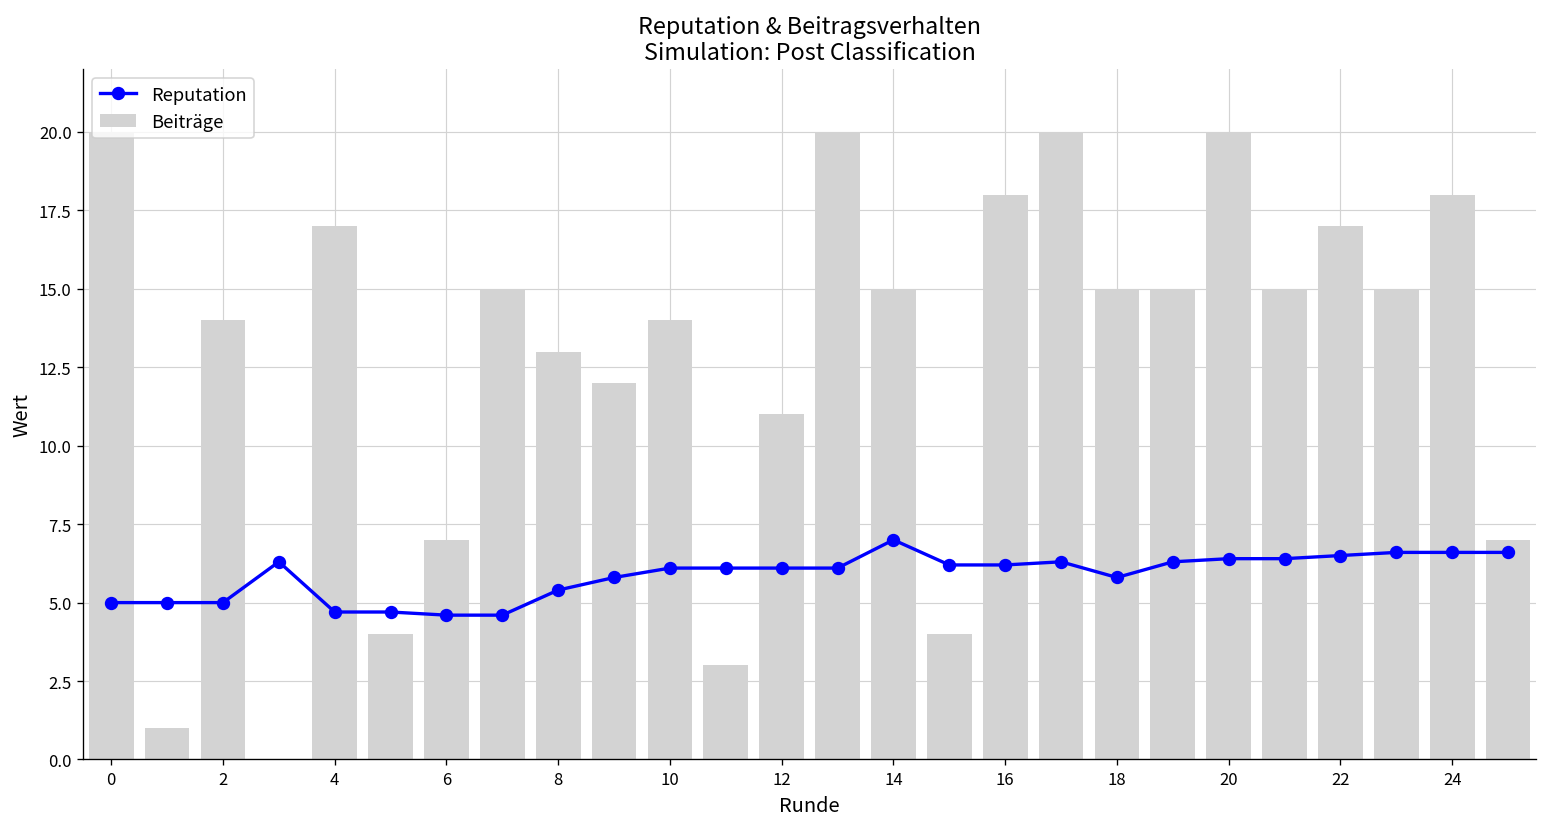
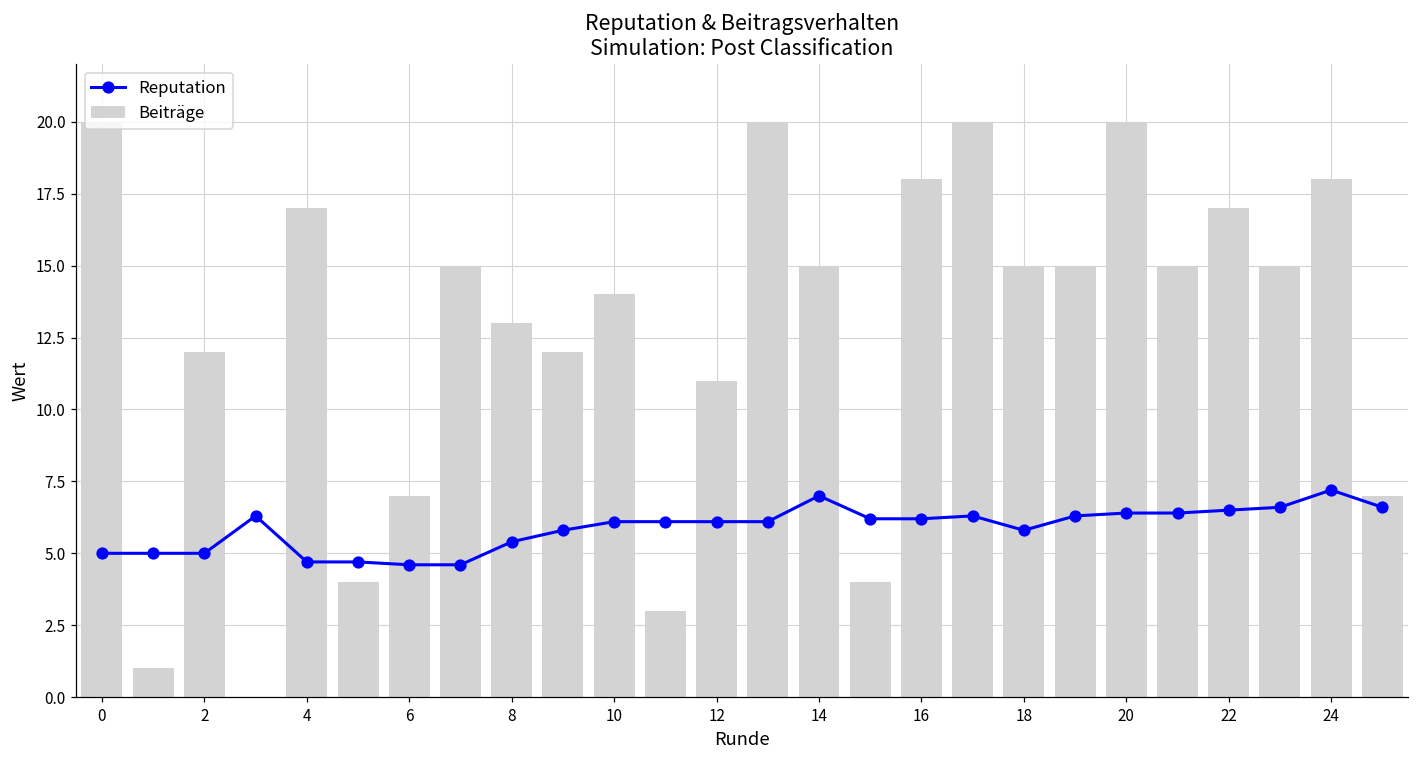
Beiträge, 2: 14 -> 12
Reputation, 24: 6.6 -> 7.2
